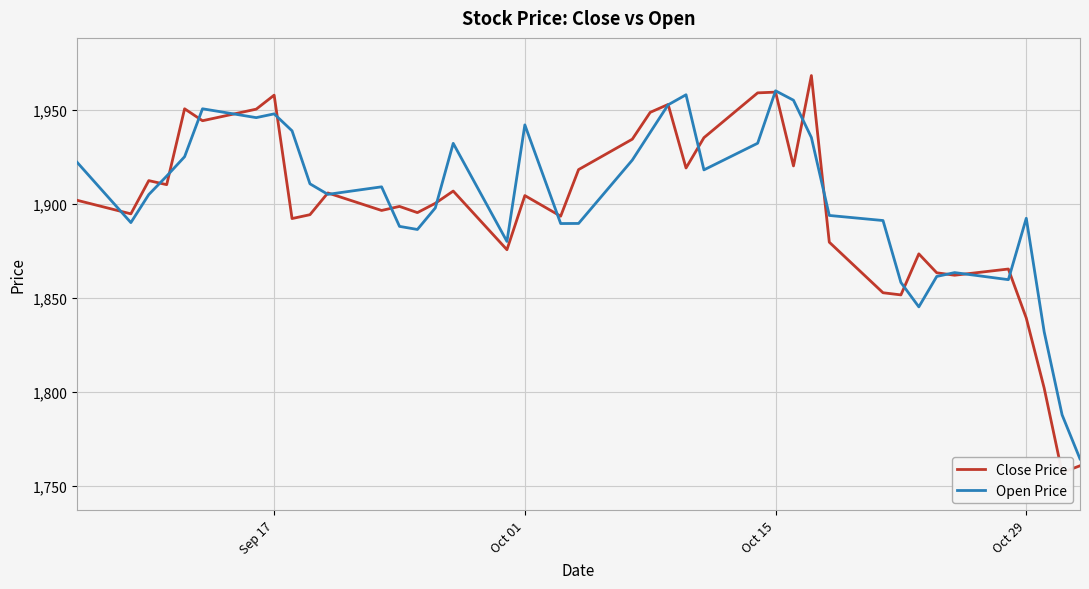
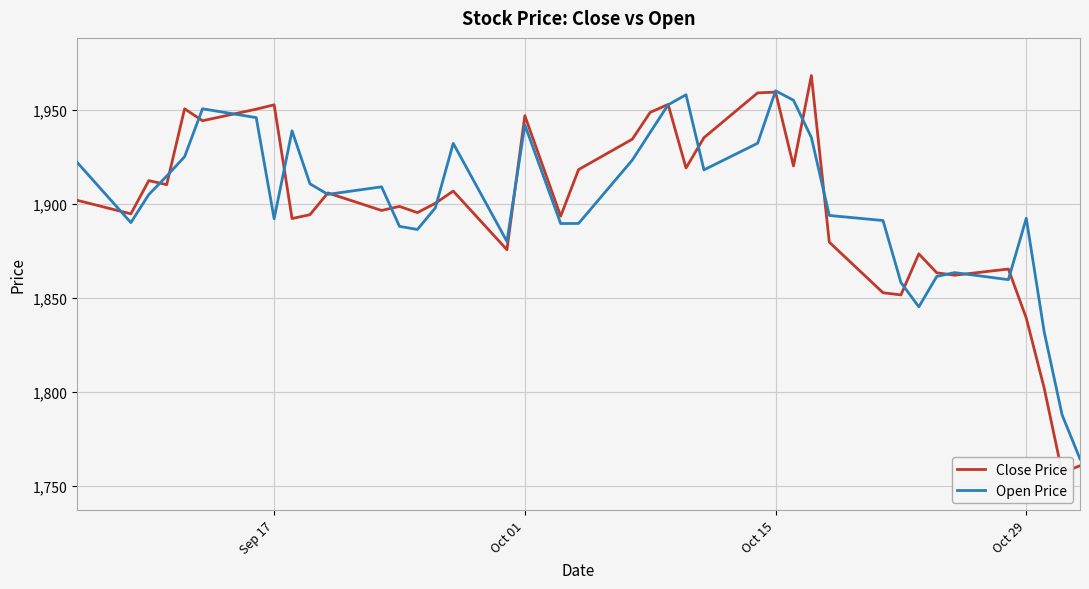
Close Price, Sep 17: 1,958 -> 1,953
Open Price, Sep 17: 1,948 -> 1,892
Close Price, Oct 01: 1,904 -> 1,947
